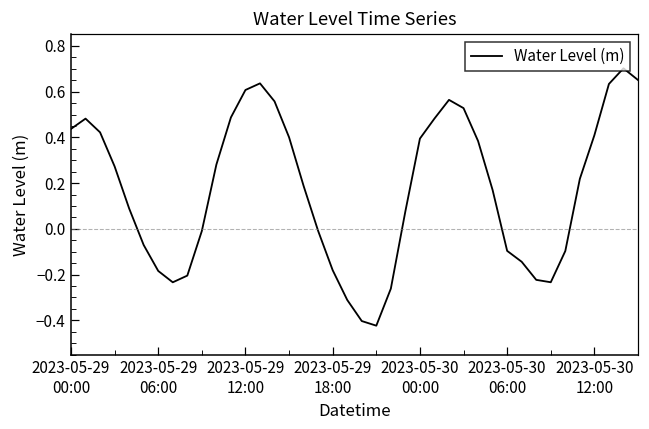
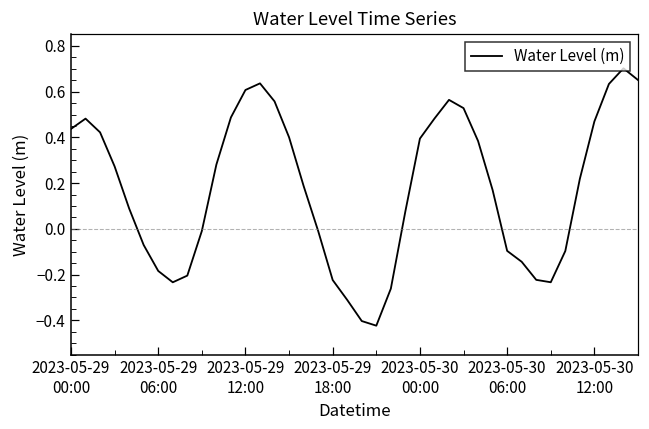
2023-05-29 18:00: -0.18 -> -0.22
2023-05-30 12:00: 0.41 -> 0.47
